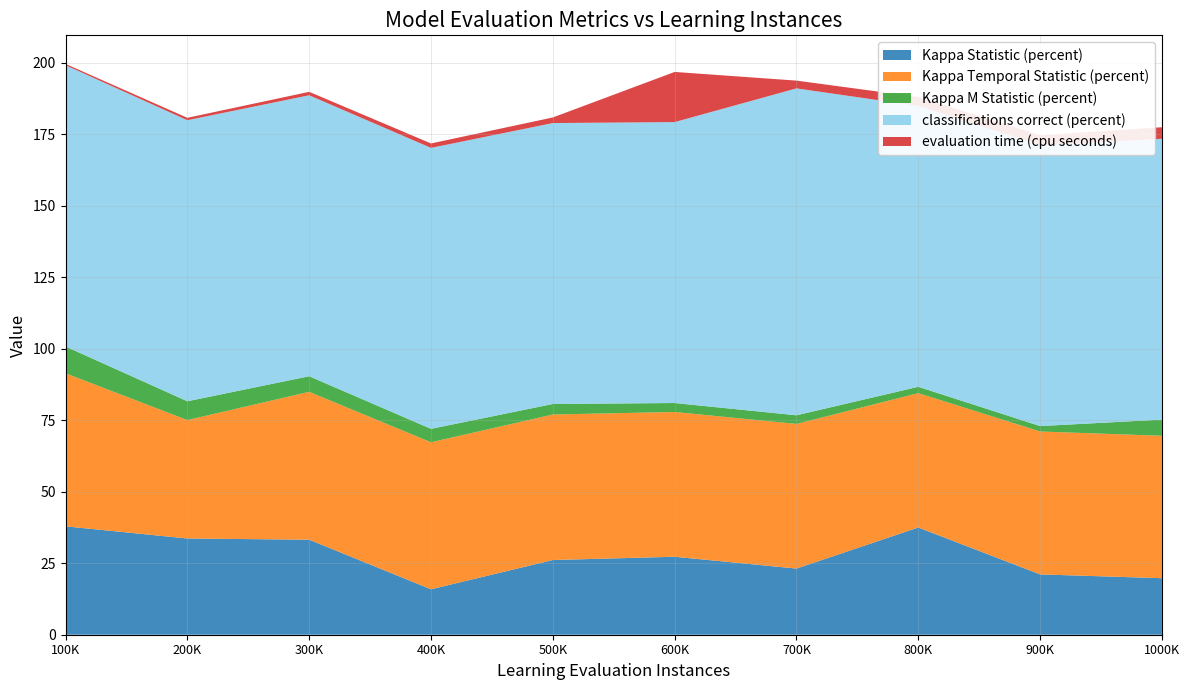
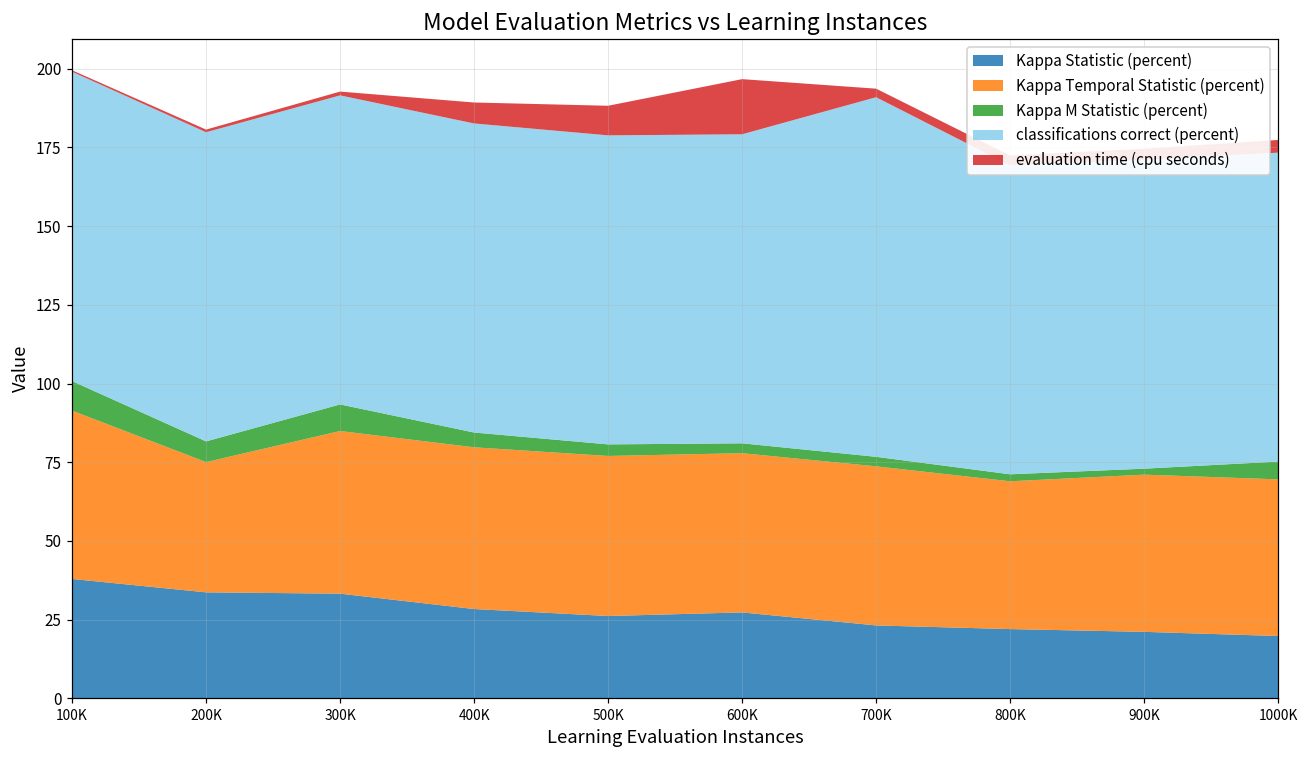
Kappa M Statistic (percent), 300K: 5 -> 8
Kappa Statistic (percent), 400K: 16 -> 28
evaluation time (cpu seconds), 400K: 2 -> 7
evaluation time (cpu seconds), 500K: 2 -> 9
Kappa Statistic (percent), 800K: 37 -> 22
